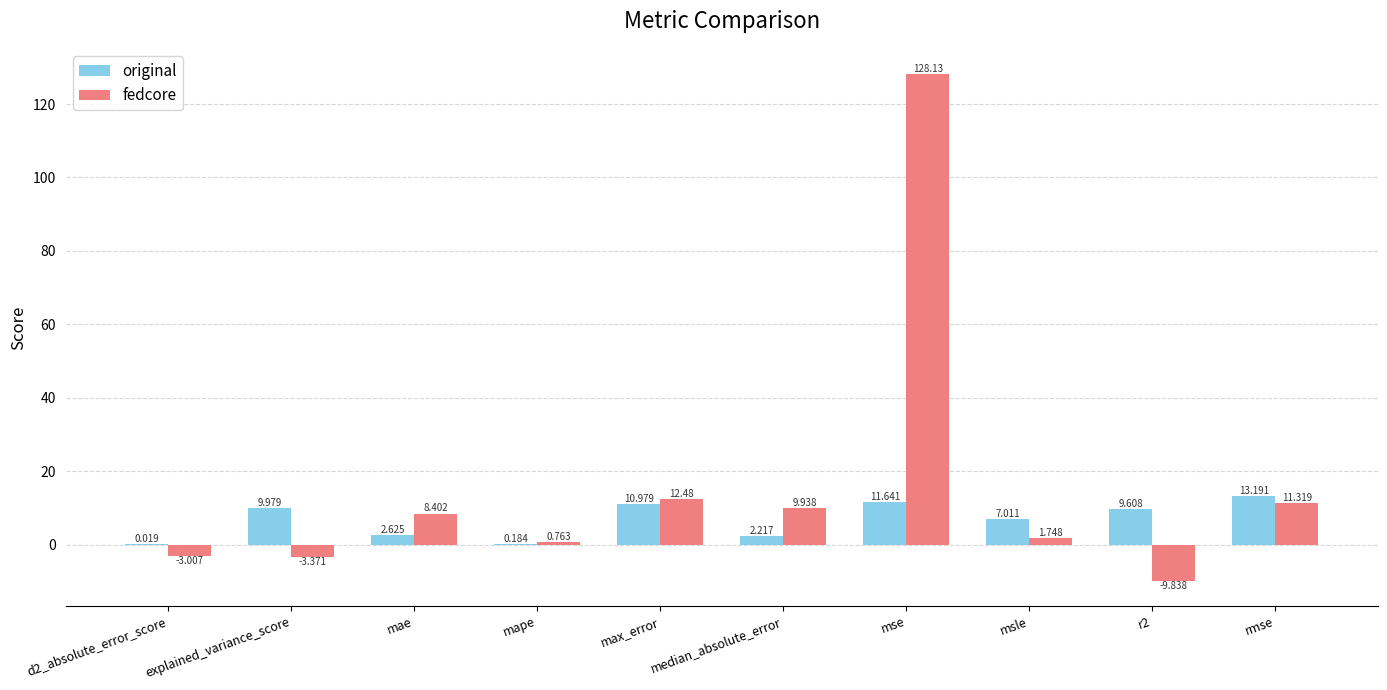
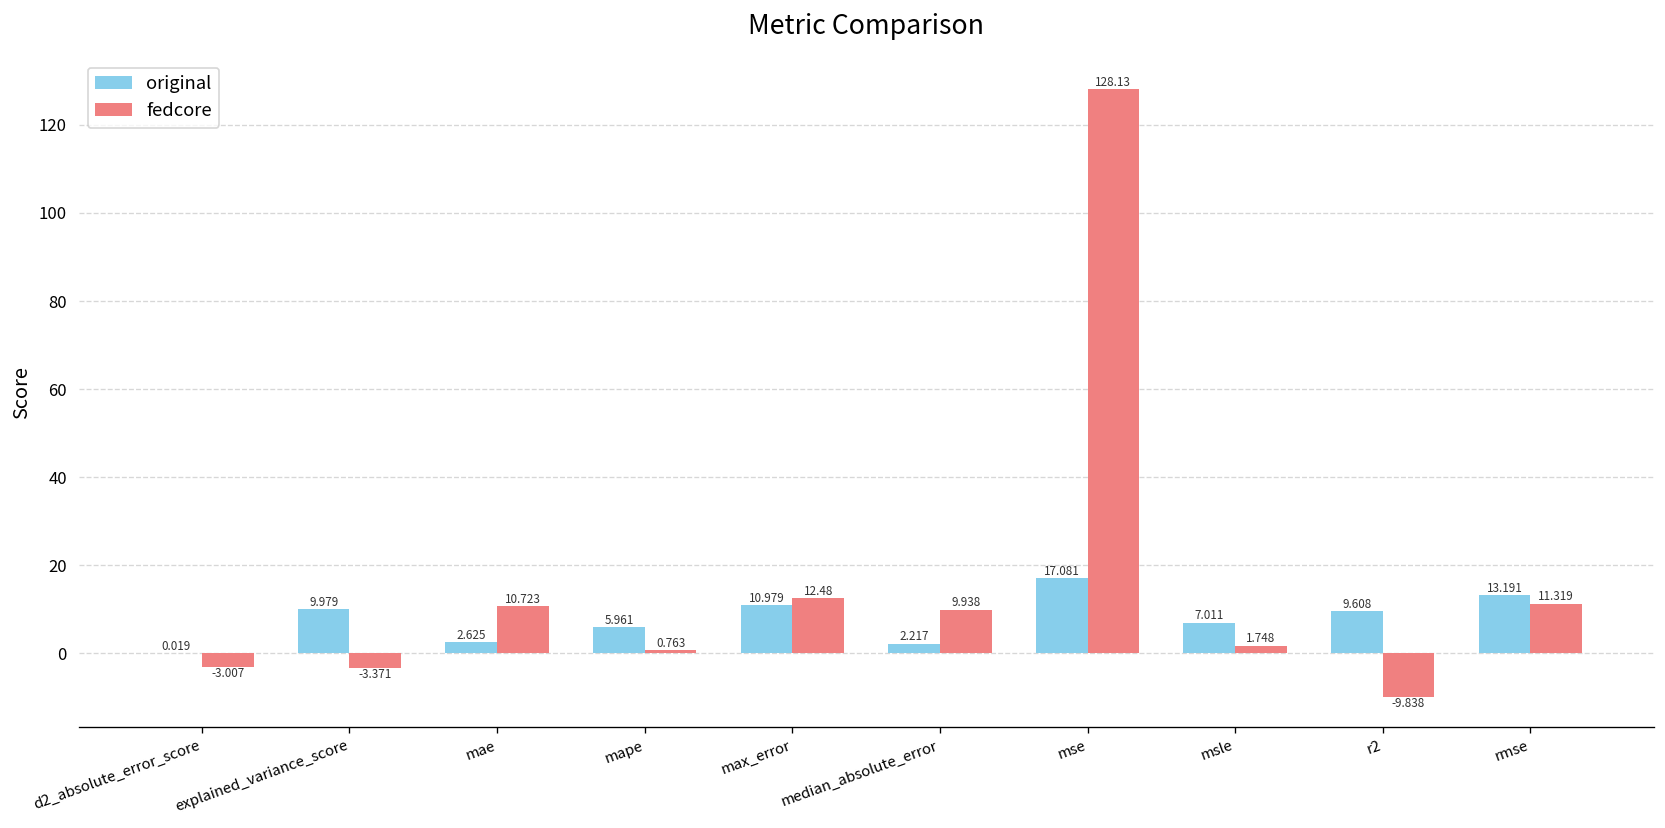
fedcore, mae: 8.402 -> 10.723
original, mape: 0.184 -> 5.961
original, mse: 11.641 -> 17.081
